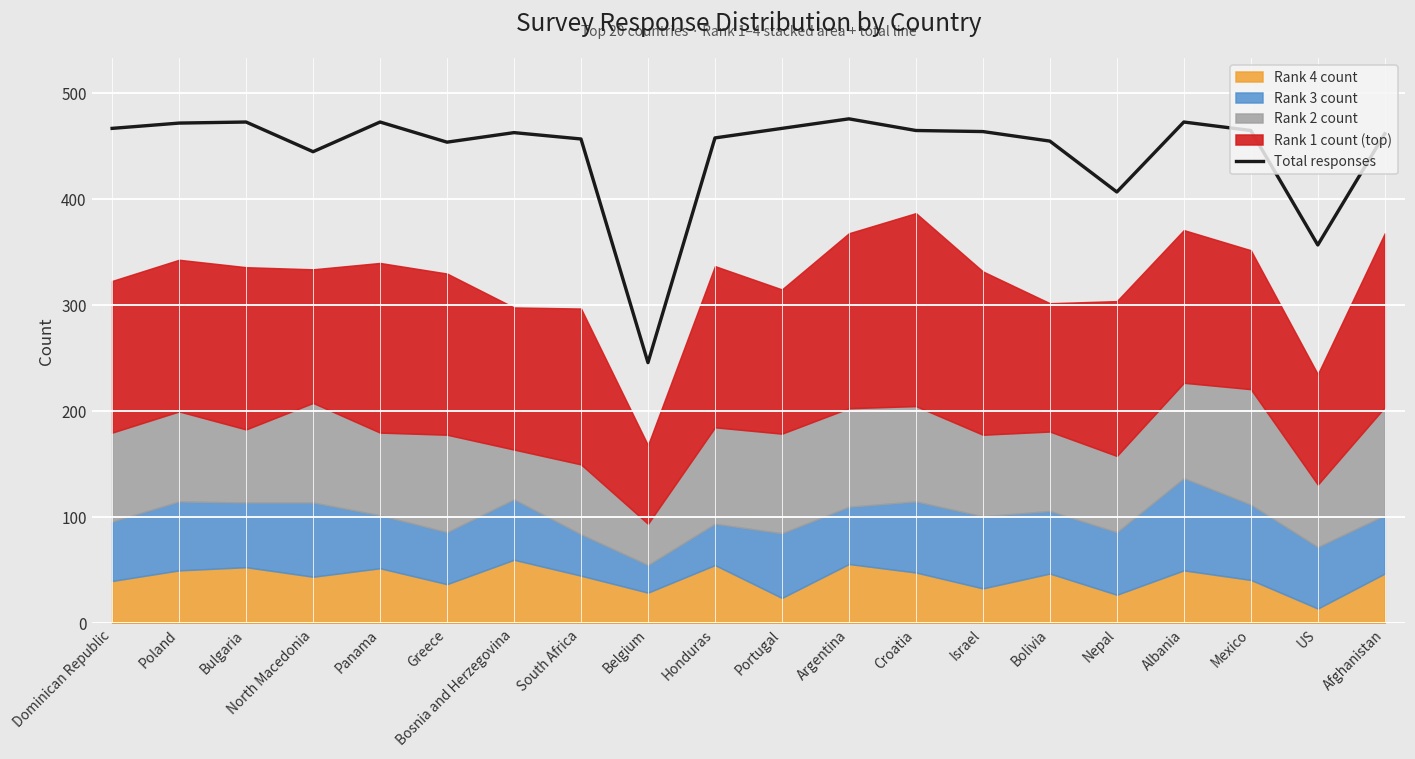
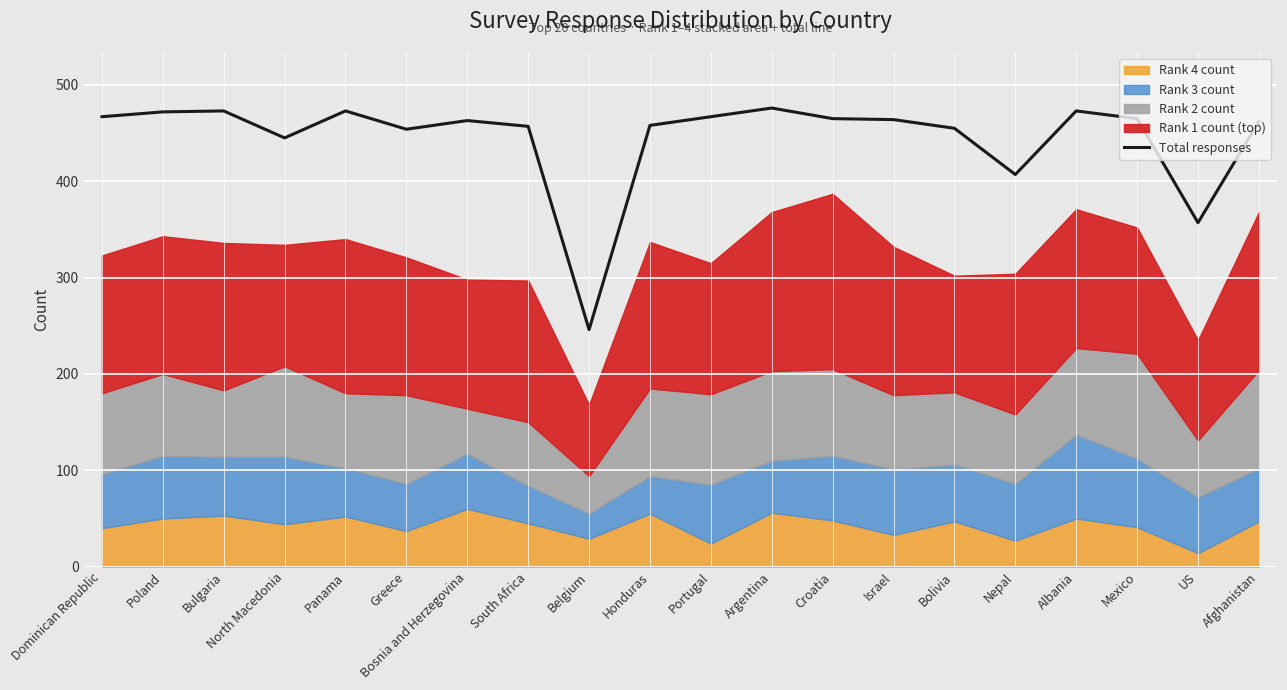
Rank 1 count (top), Greece: 150 -> 140
